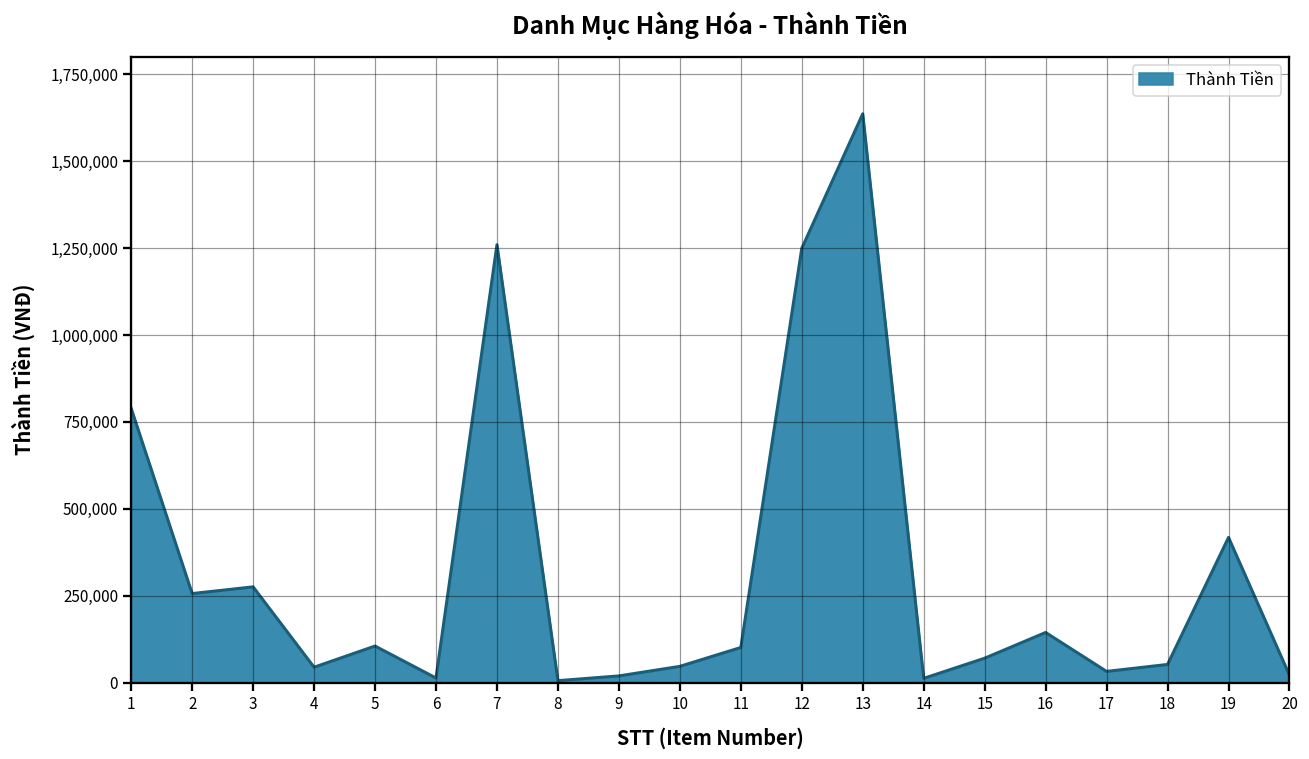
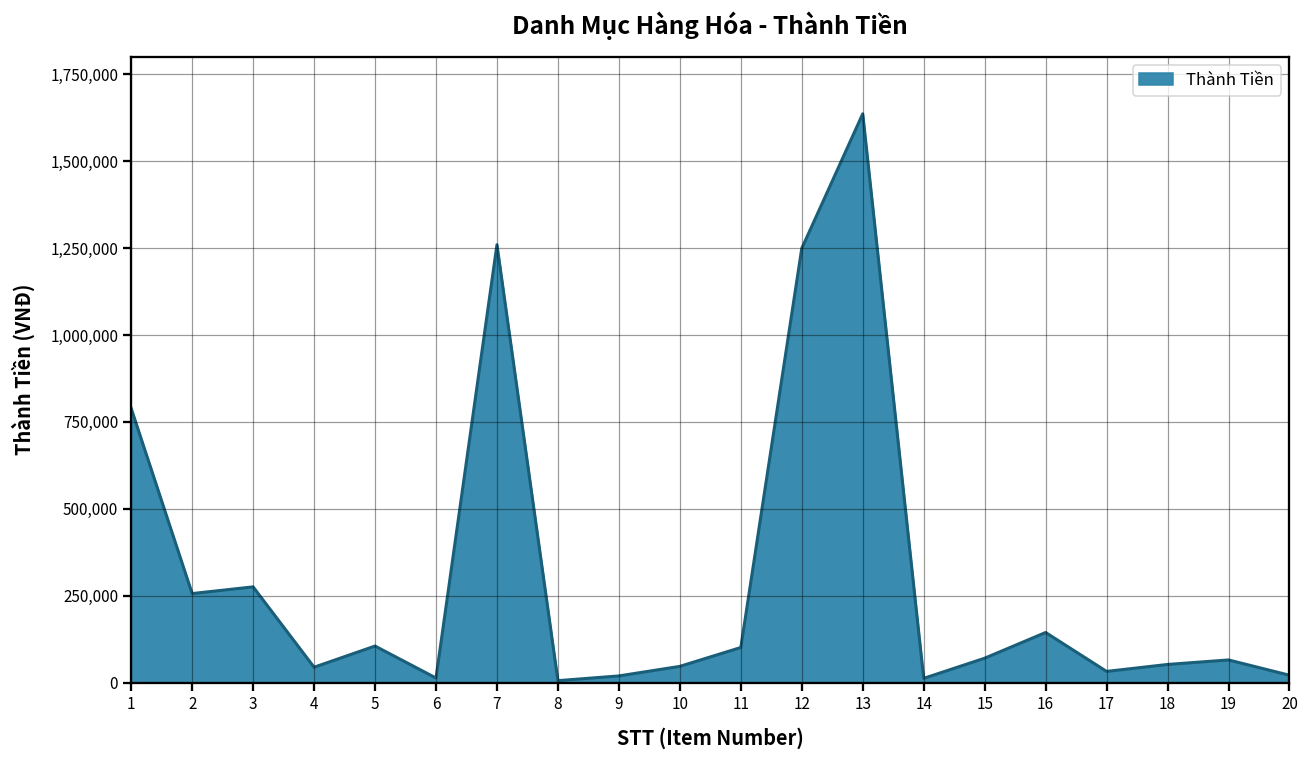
19: 420,000 -> 70,000
